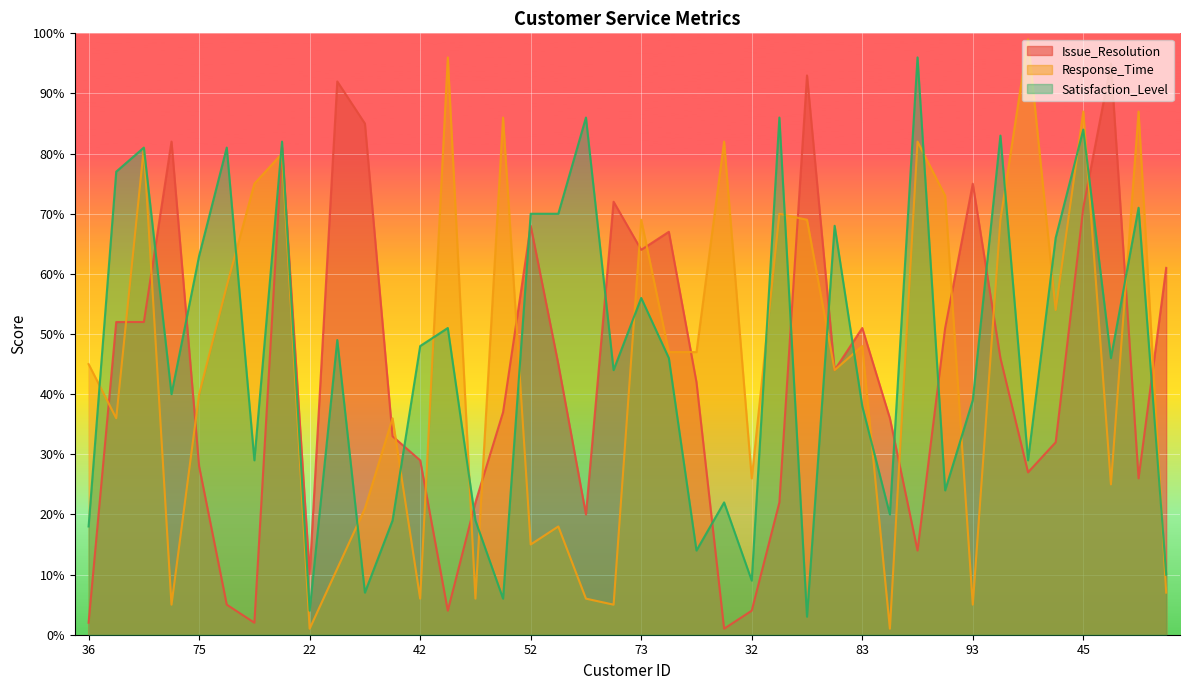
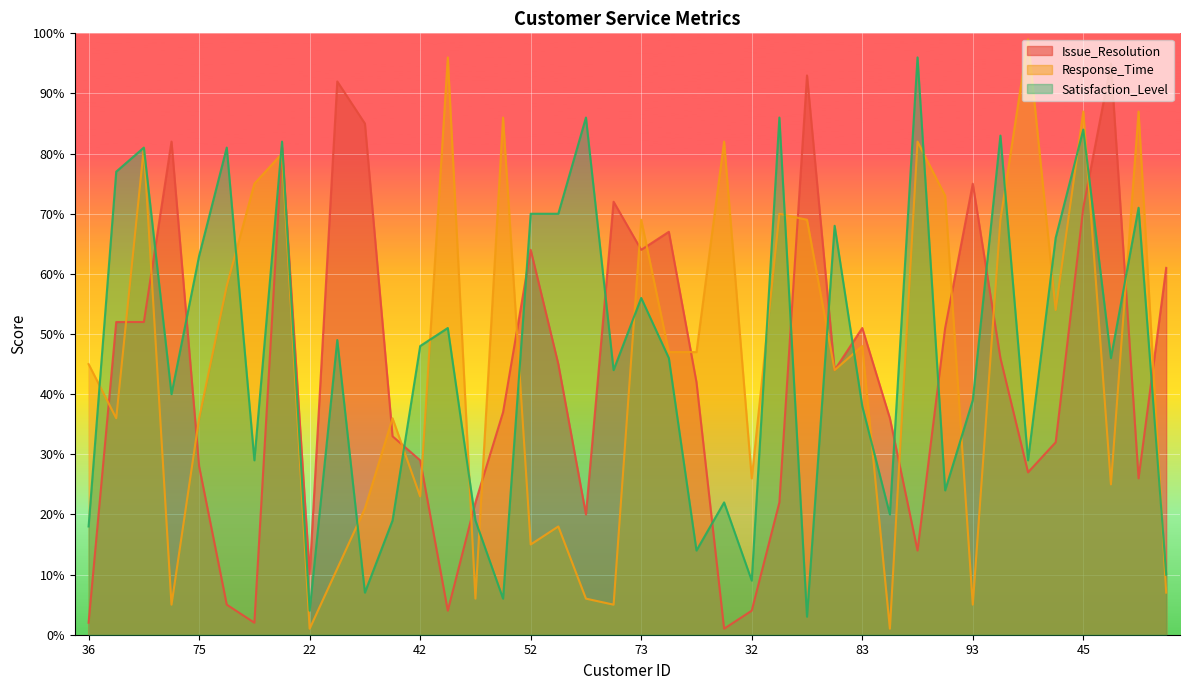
Response_Time, 75: 40% -> 36%
Response_Time, 42: 6% -> 23%
Issue_Resolution, 52: 68% -> 64%
